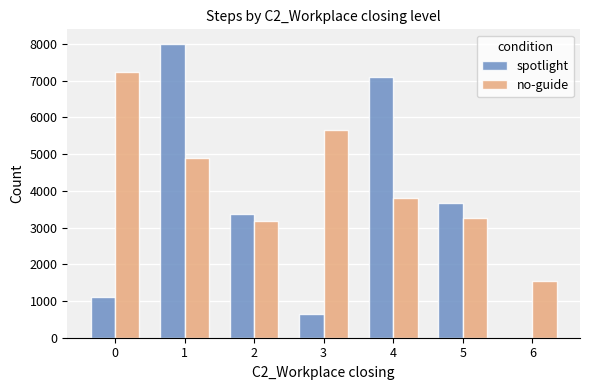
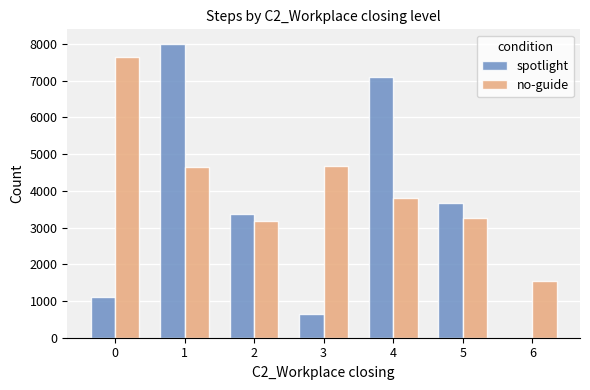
no-guide, 0: 7200 -> 7700
no-guide, 1: 4900 -> 4700
no-guide, 3: 5700 -> 4700
